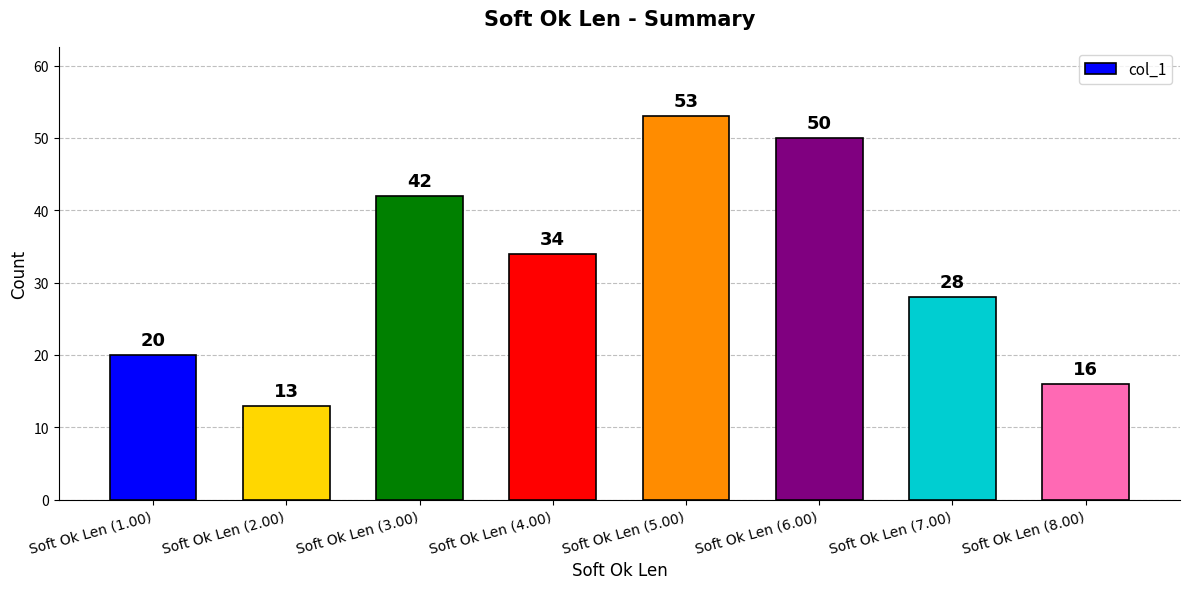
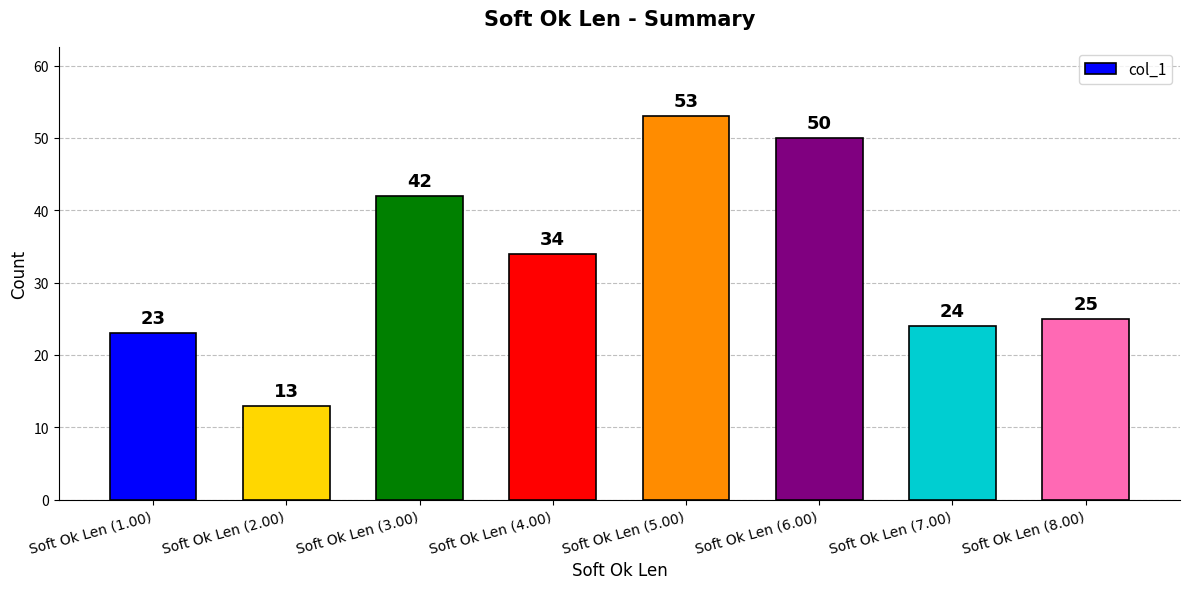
Soft Ok Len (1.00): 20 -> 23
Soft Ok Len (7.00): 28 -> 24
Soft Ok Len (8.00): 16 -> 25
